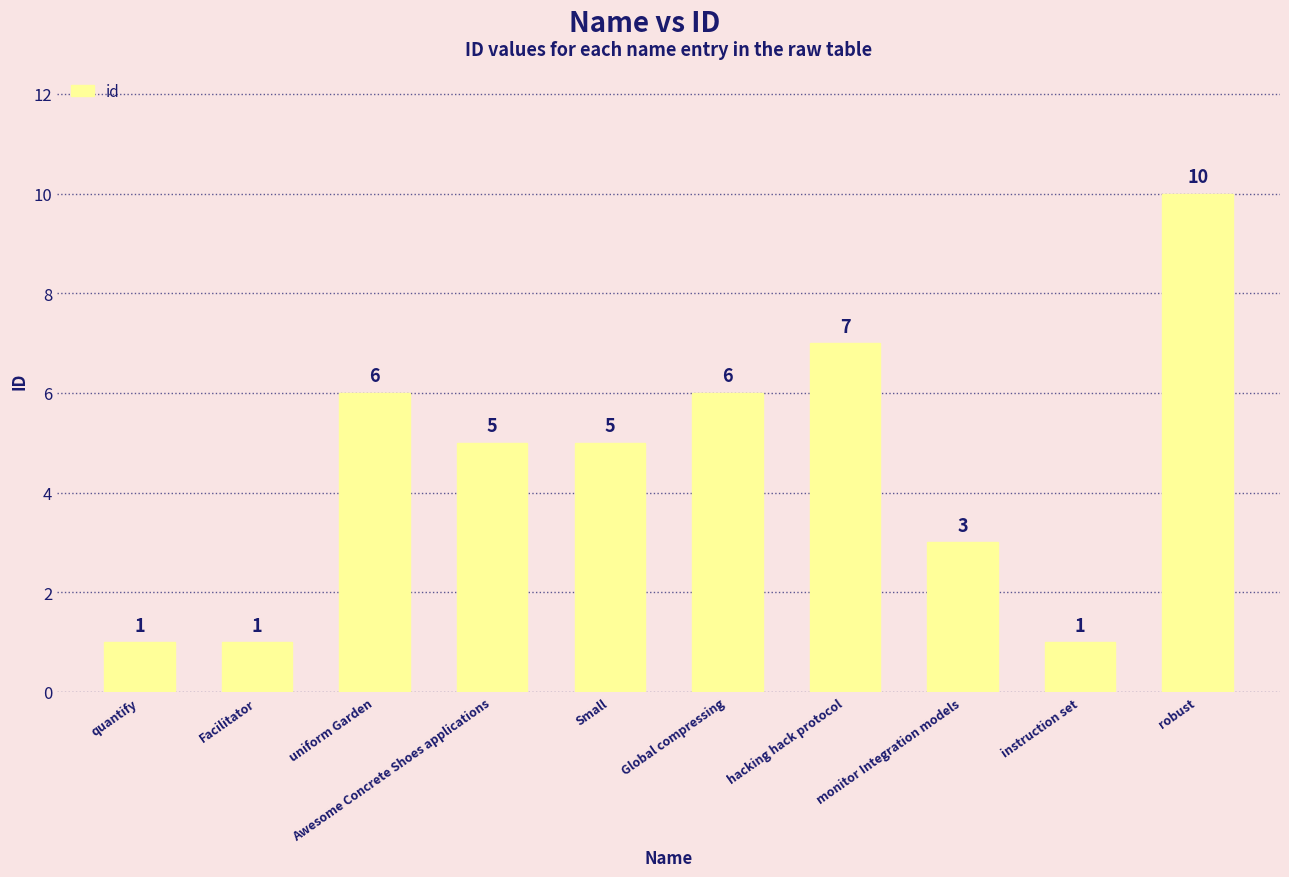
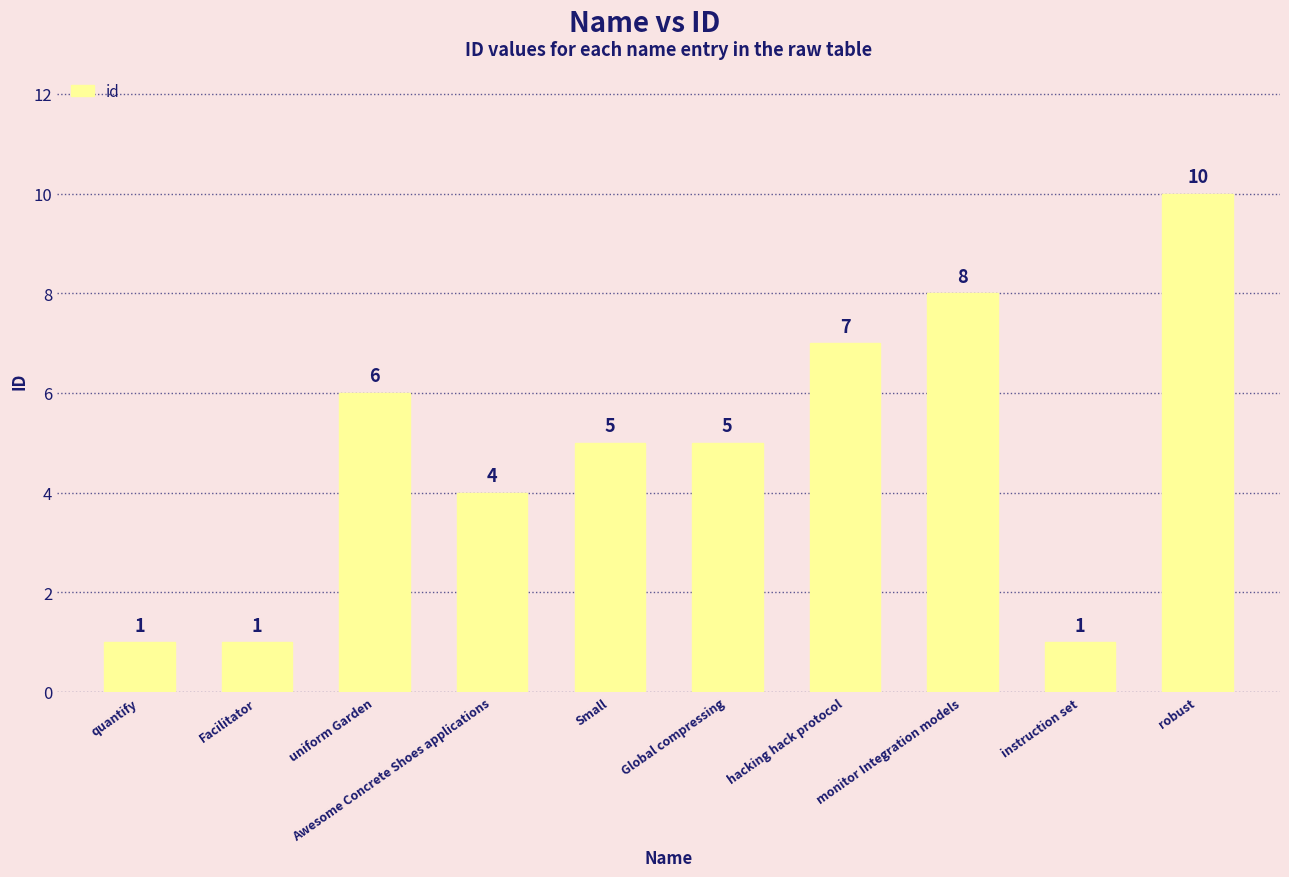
Awesome Concrete Shoes applications: 5 -> 4
Global compressing: 6 -> 5
monitor Integration models: 3 -> 8
